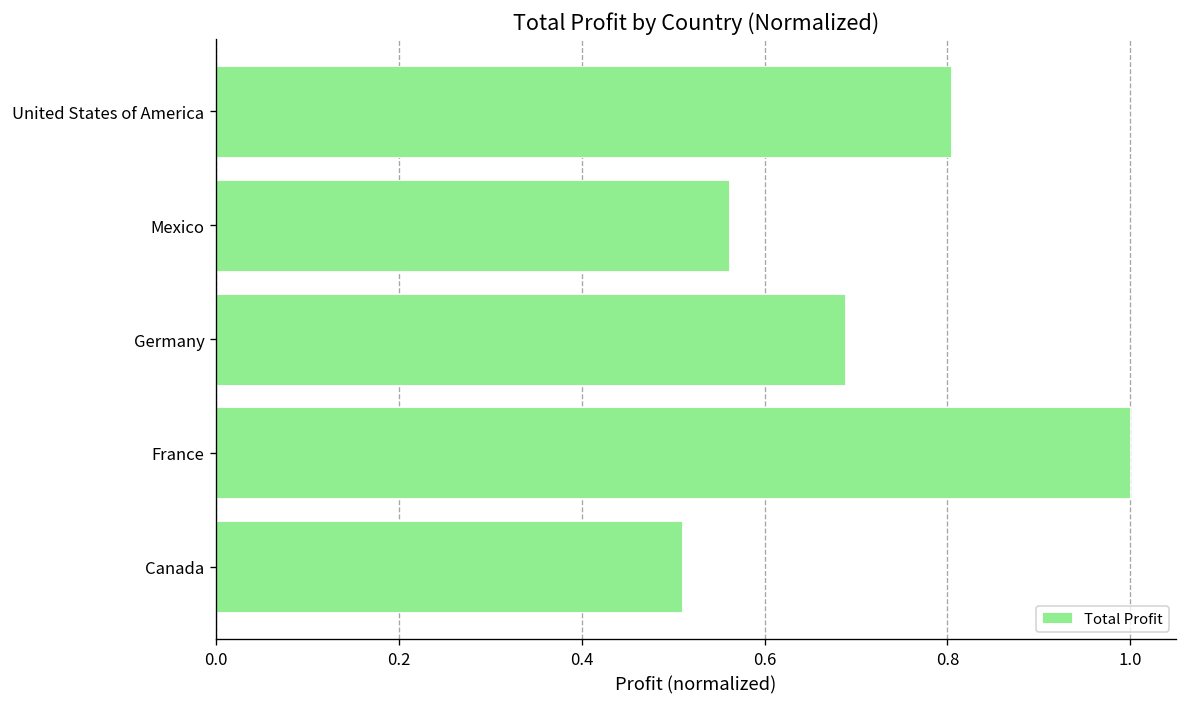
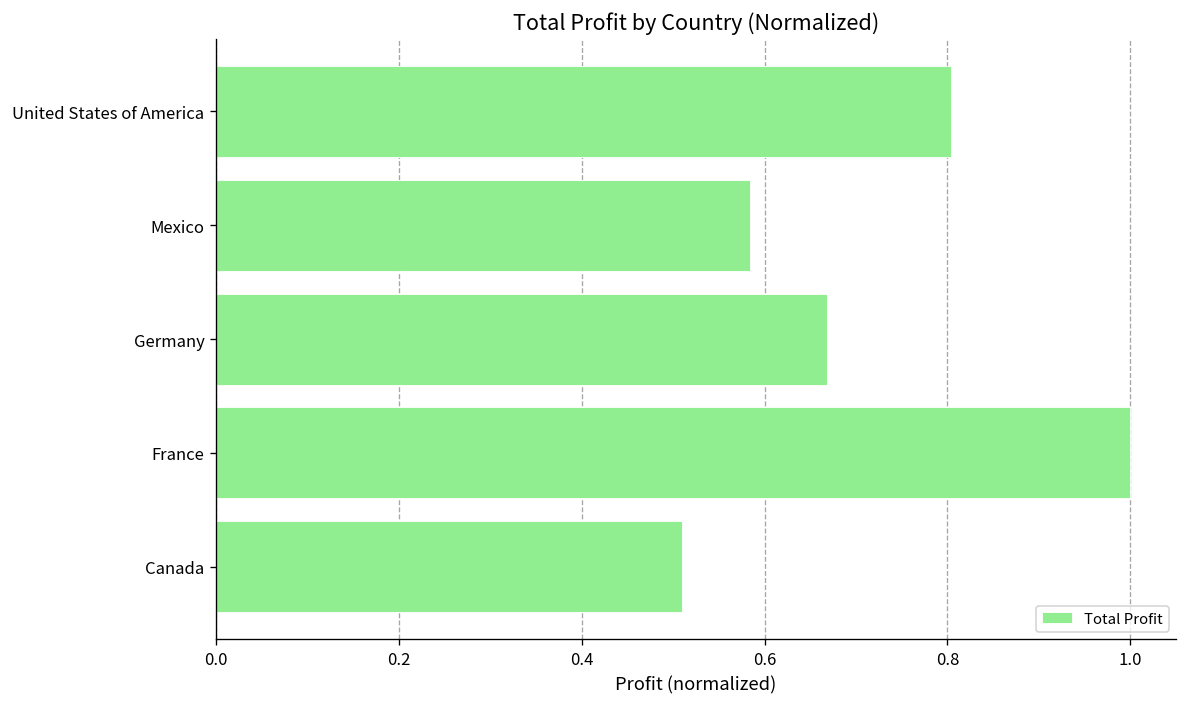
Mexico: 0.56 -> 0.58
Germany: 0.69 -> 0.67
